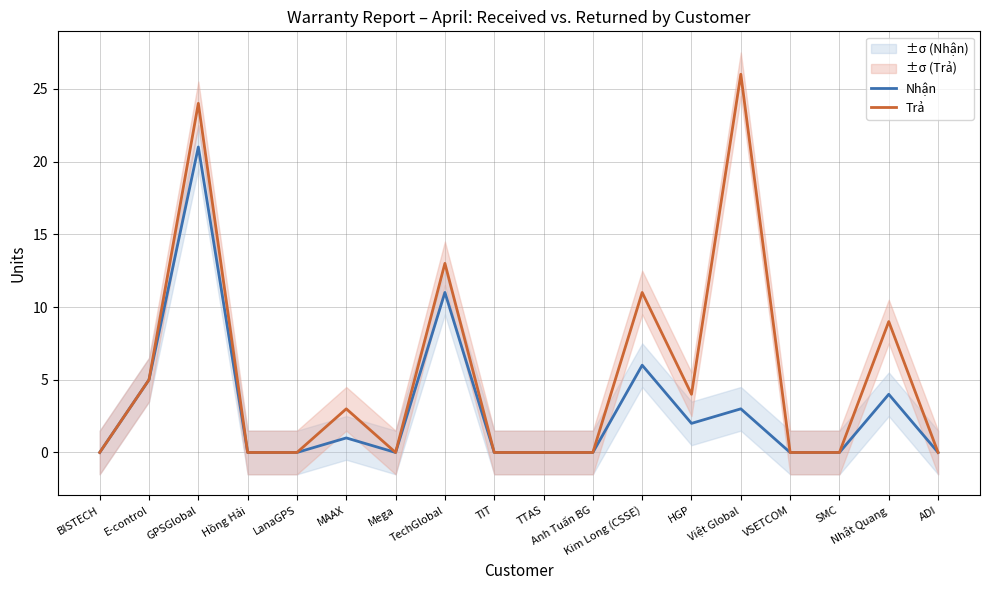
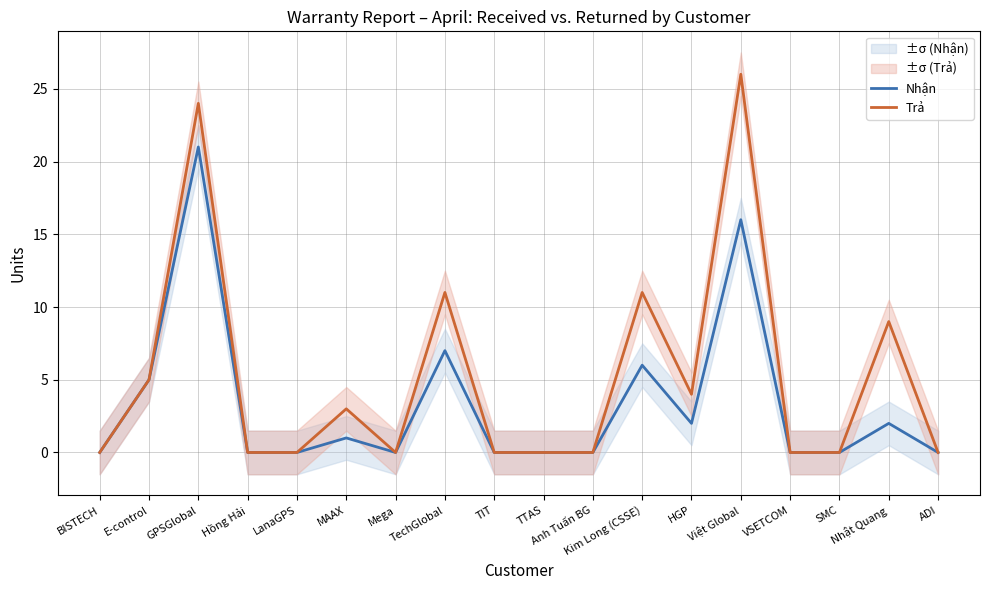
Nhận, TechGlobal: 11 -> 7
Trả, TechGlobal: 13 -> 11
Nhận, Việt Global: 3 -> 16
Nhận, Nhật Quang: 4 -> 2
